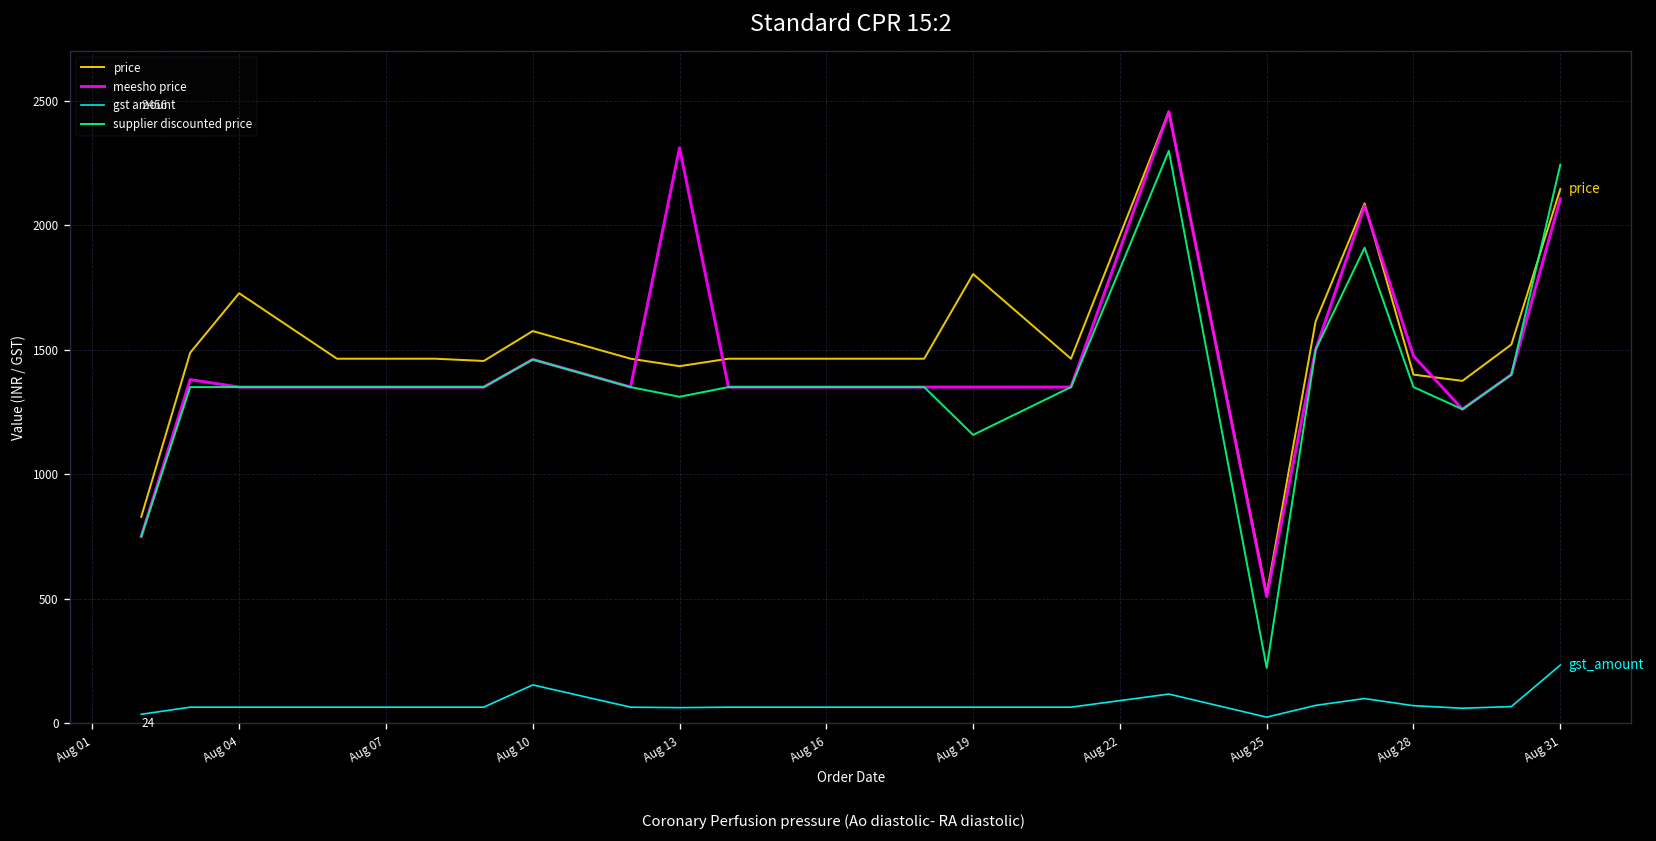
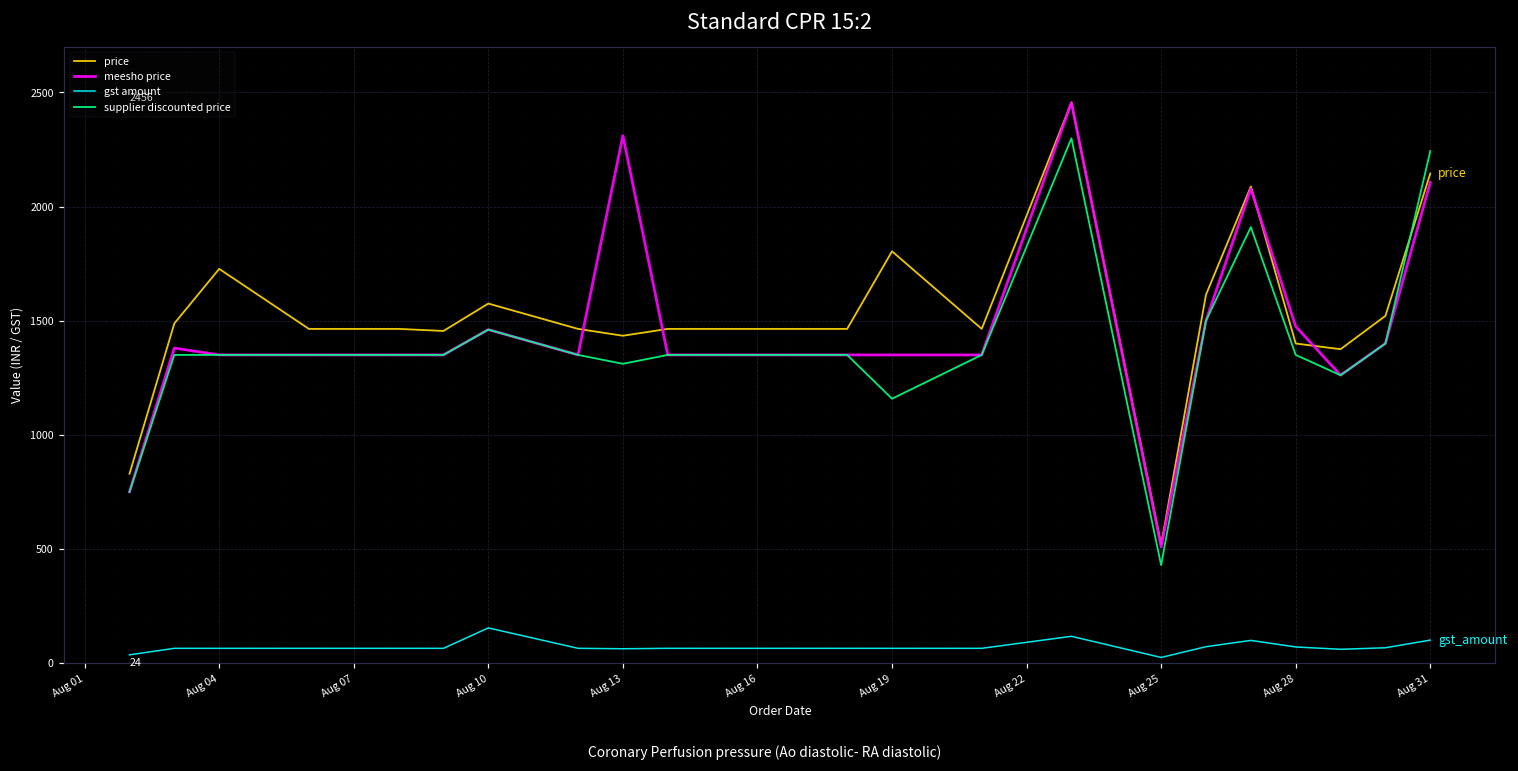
supplier discounted price, Aug 25: 220 -> 430
gst amount, Aug 31: 230 -> 100
